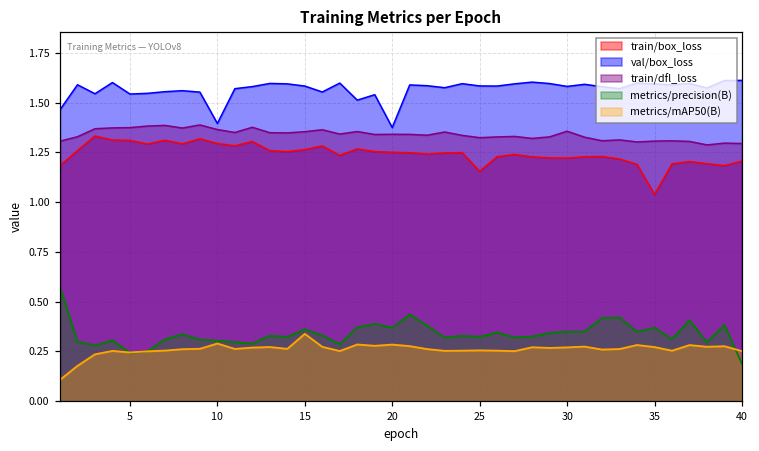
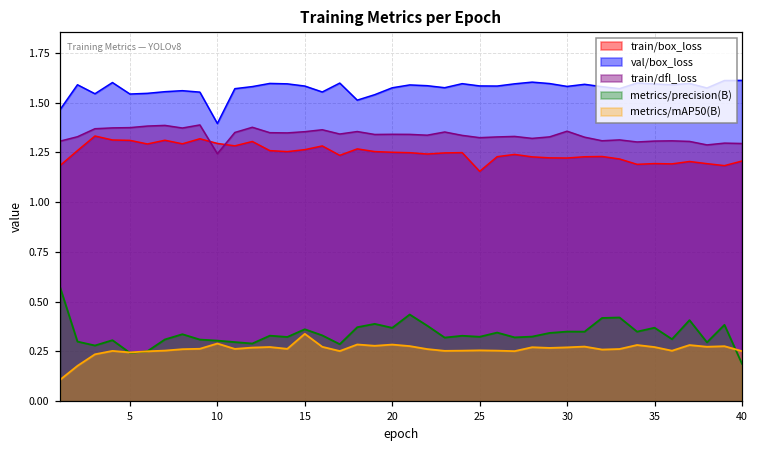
train/dfl_loss, 10: 1.37 -> 1.24
val/box_loss, 20: 1.38 -> 1.58
train/box_loss, 35: 1.04 -> 1.19
